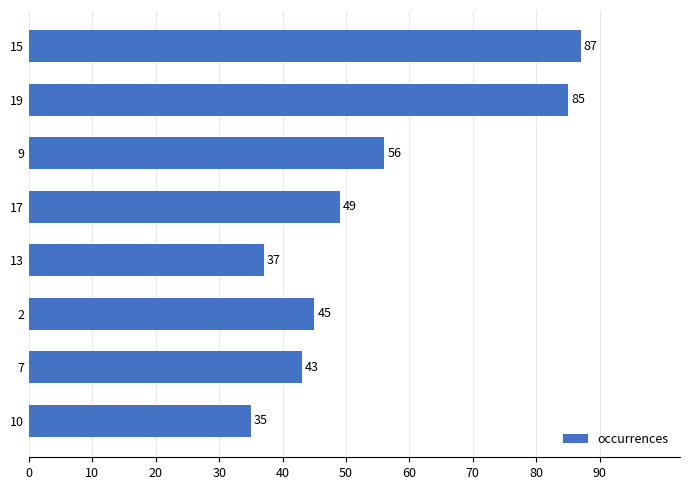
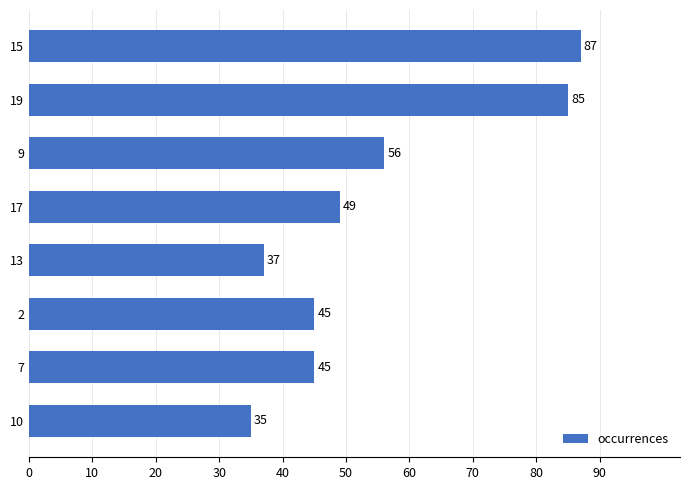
7: 43 -> 45
